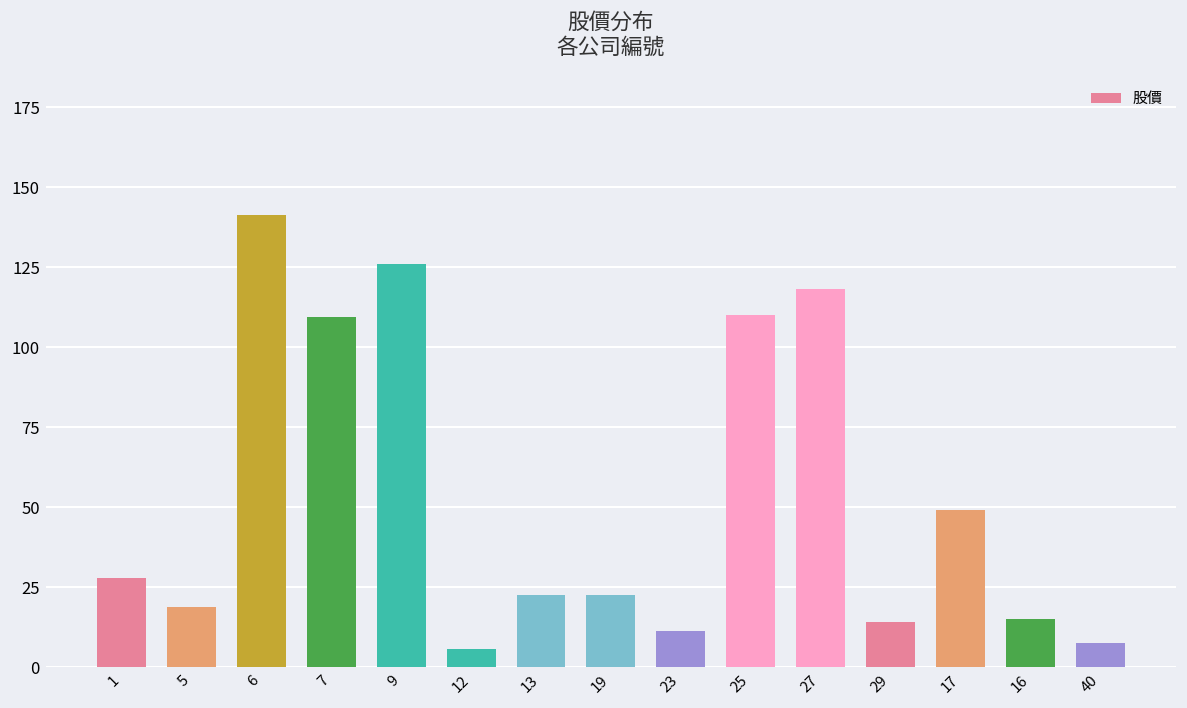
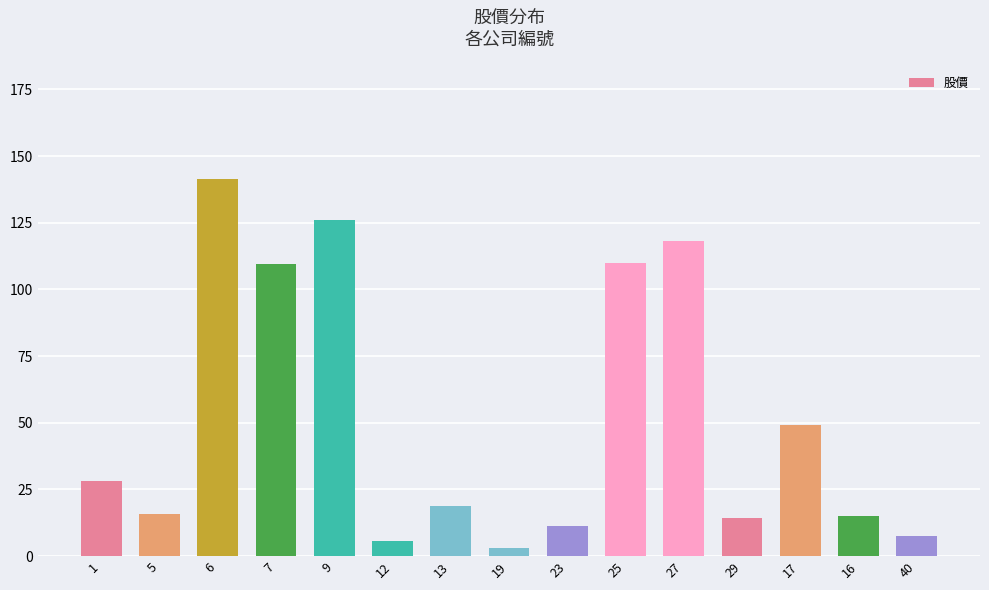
5: 19 -> 16
13: 23 -> 19
19: 23 -> 3
